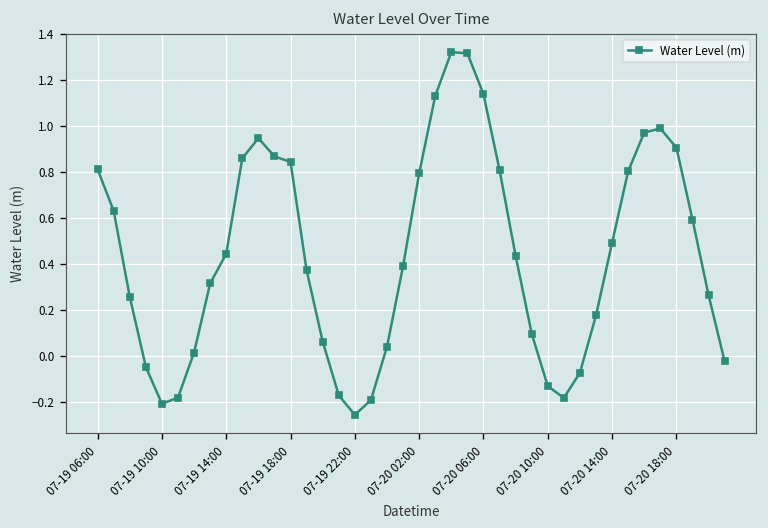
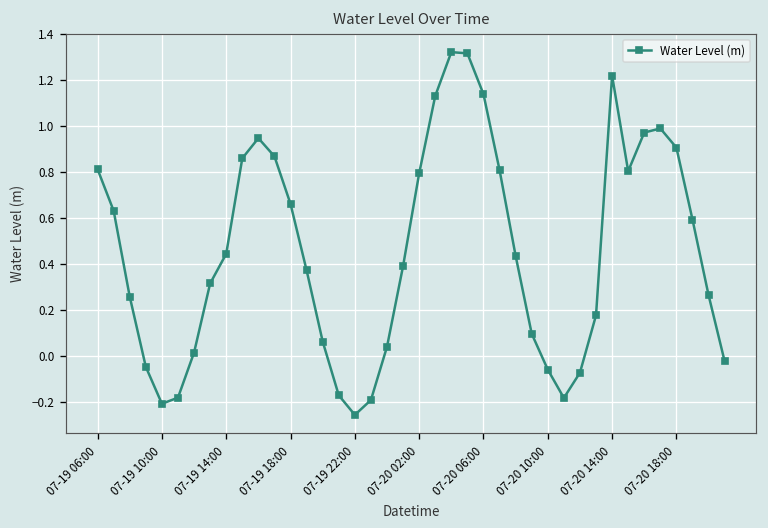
07-19 18:00: 0.84 -> 0.66
07-20 10:00: -0.13 -> -0.06
07-20 14:00: 0.49 -> 1.22
